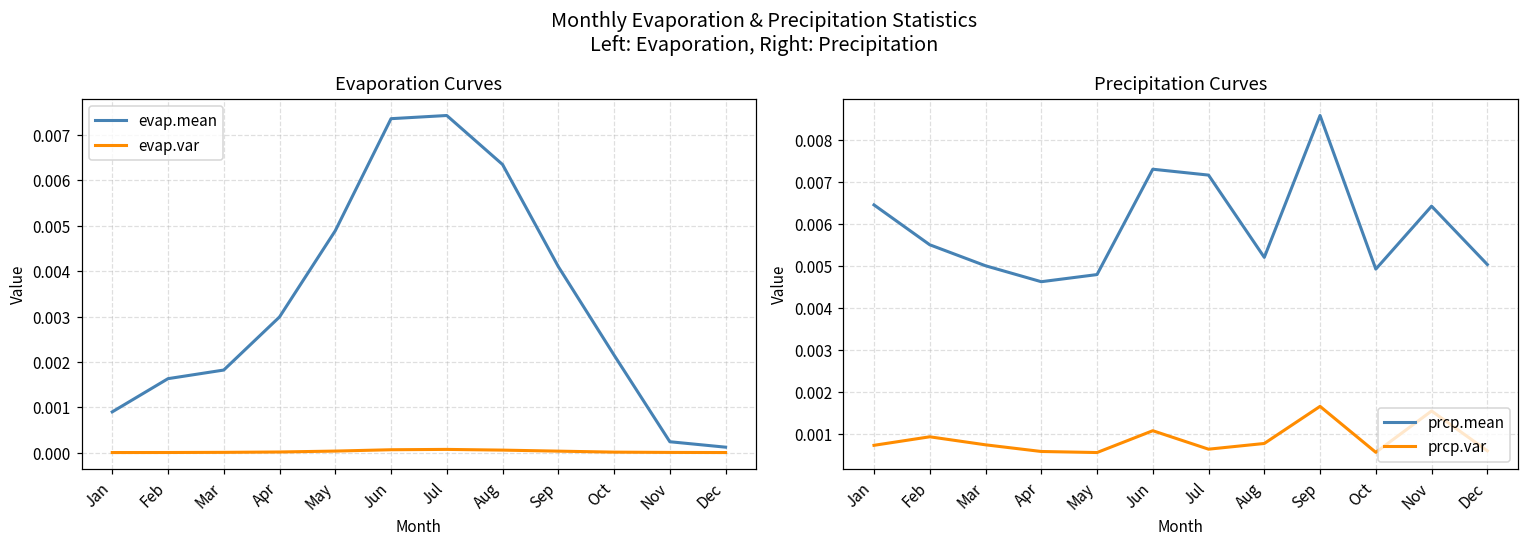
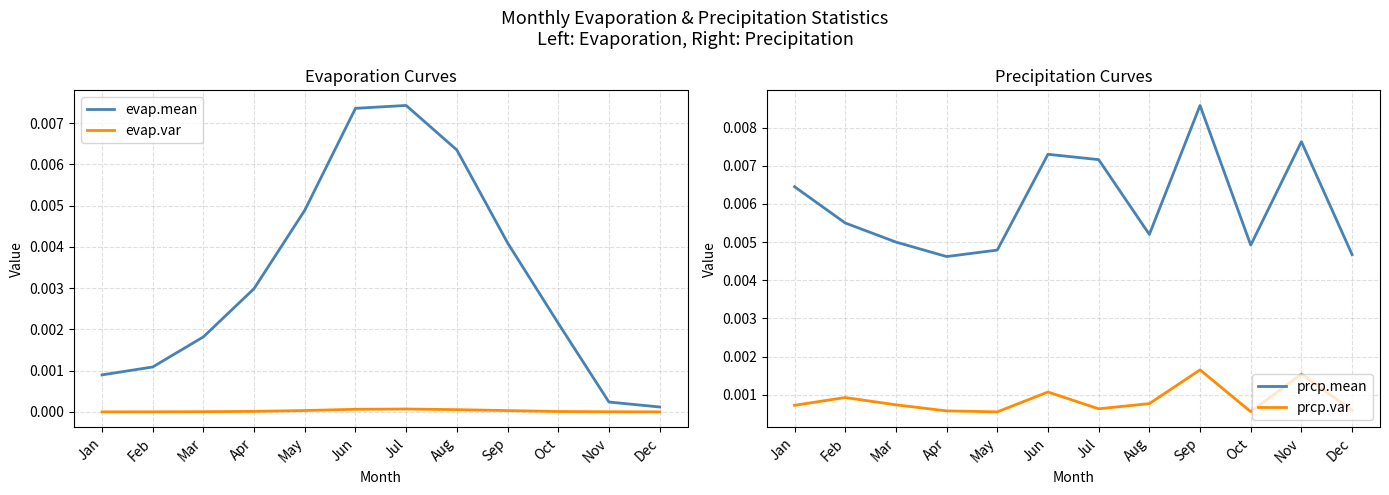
Evaporation Curves, evap.mean, Feb: 0.0016 -> 0.0011
Precipitation Curves, prcp.mean, Nov: 0.0064 -> 0.0076
Precipitation Curves, prcp.mean, Dec: 0.0050 -> 0.0047
